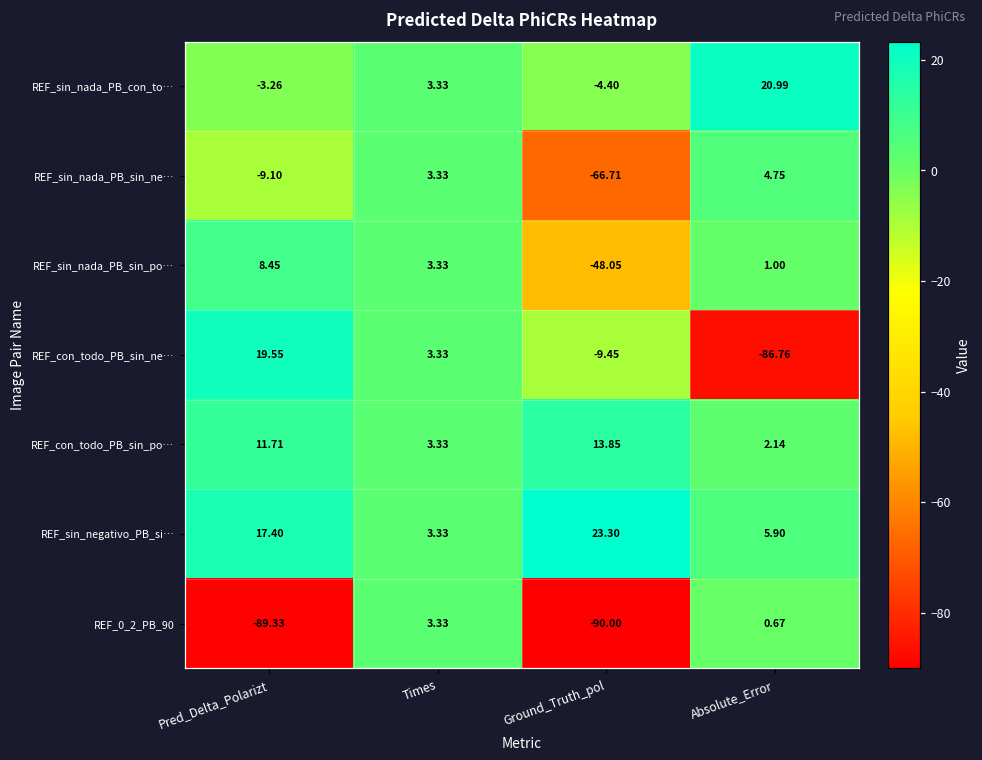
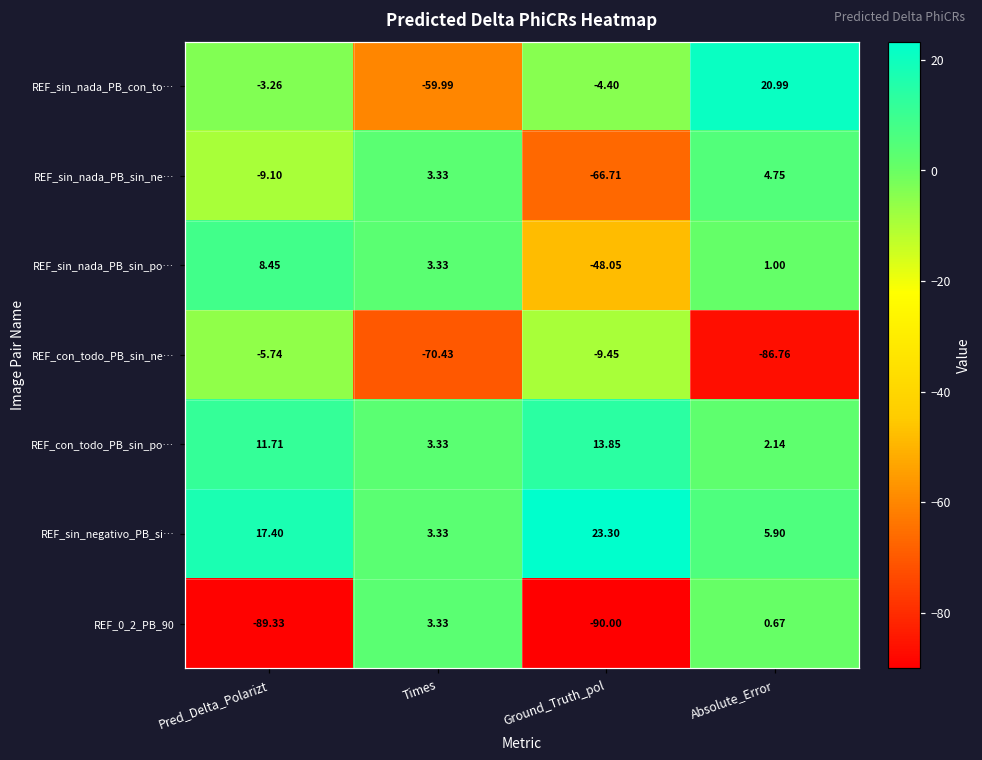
REF_sin_nada_PB_con_to…, Times: 3.33 -> -59.99
REF_con_todo_PB_sin_ne…, Pred_Delta_Polarizt: 19.55 -> -5.74
REF_con_todo_PB_sin_ne…, Times: 3.33 -> -70.43
